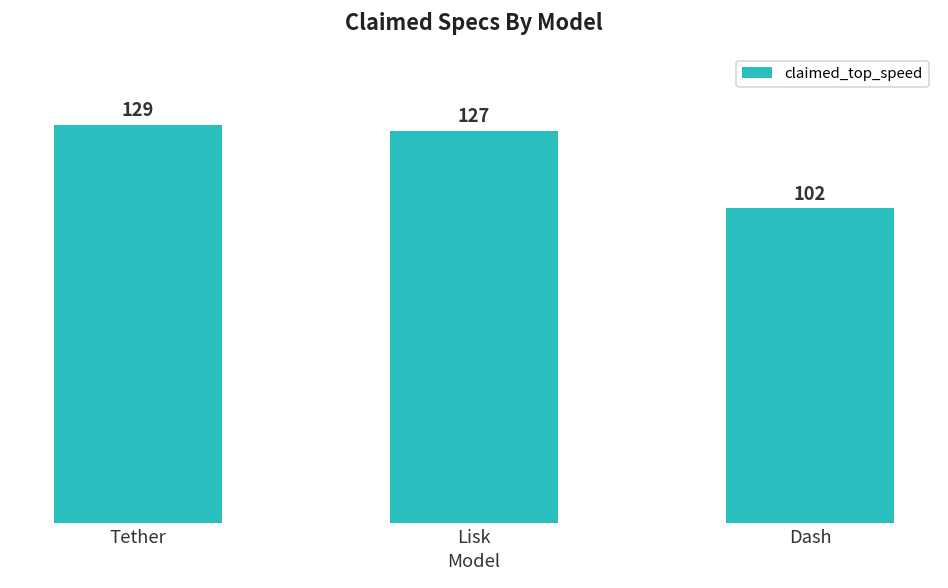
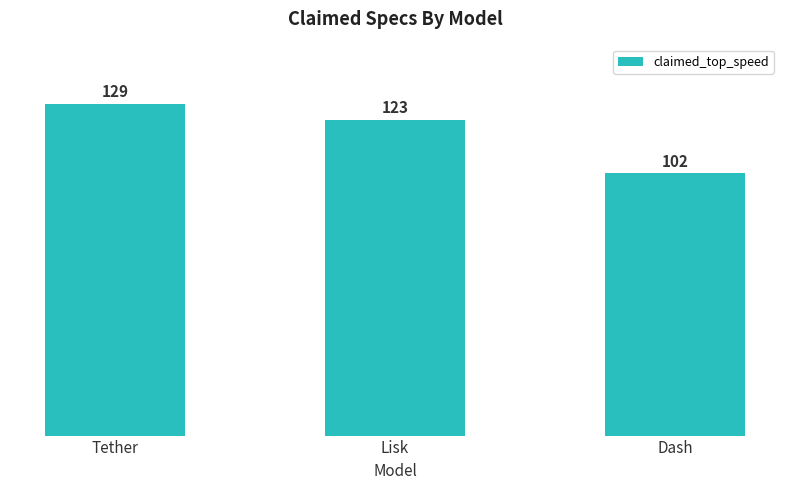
Lisk: 127 -> 123
